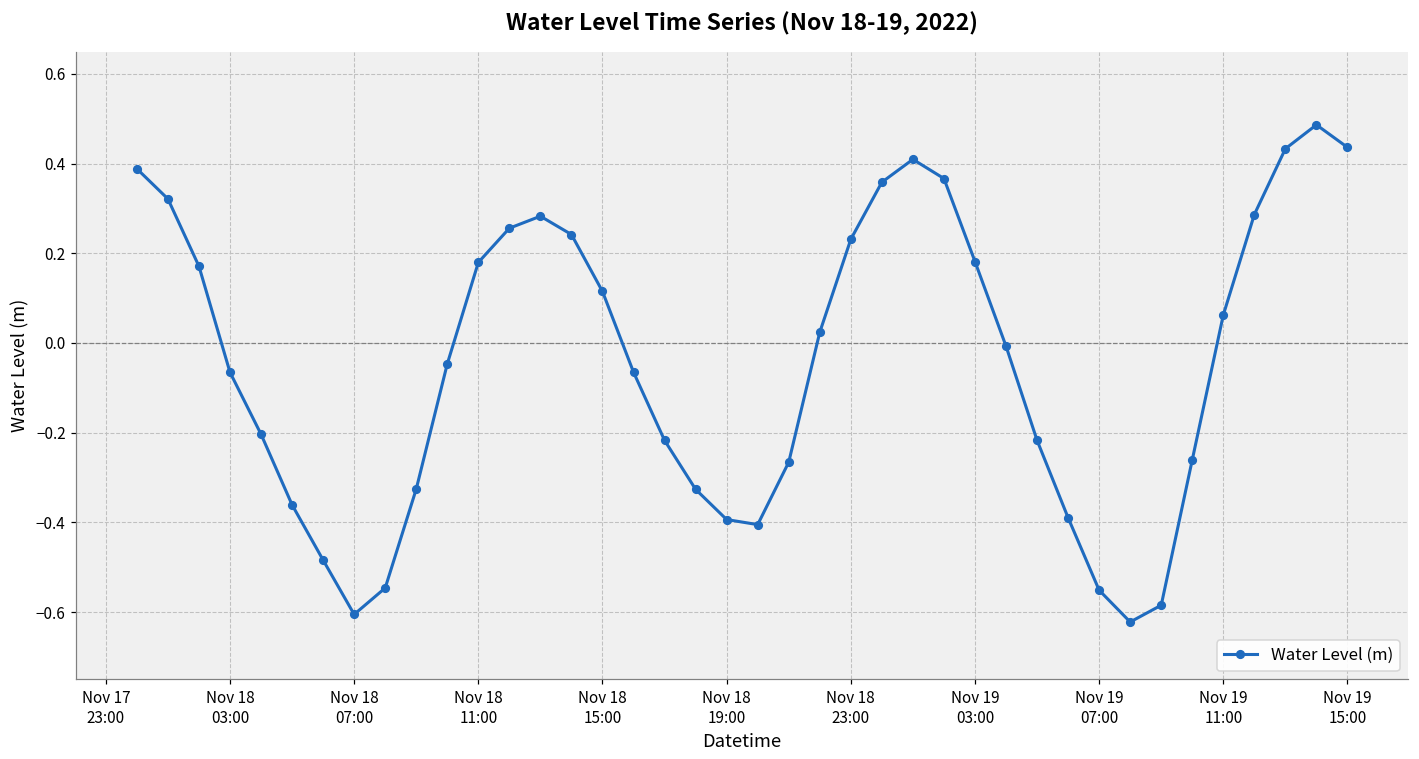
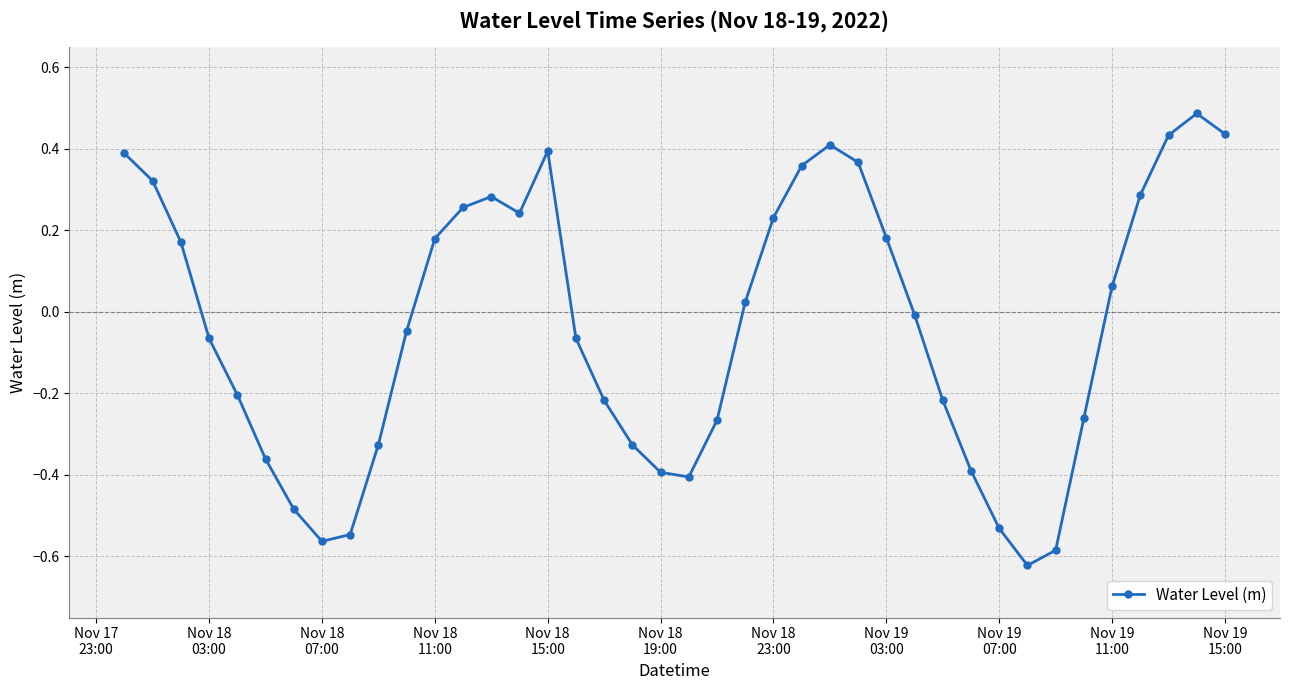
Nov 18 07:00: -0.61 -> -0.56
Nov 18 15:00: 0.11 -> 0.39
Nov 19 07:00: -0.55 -> -0.53
